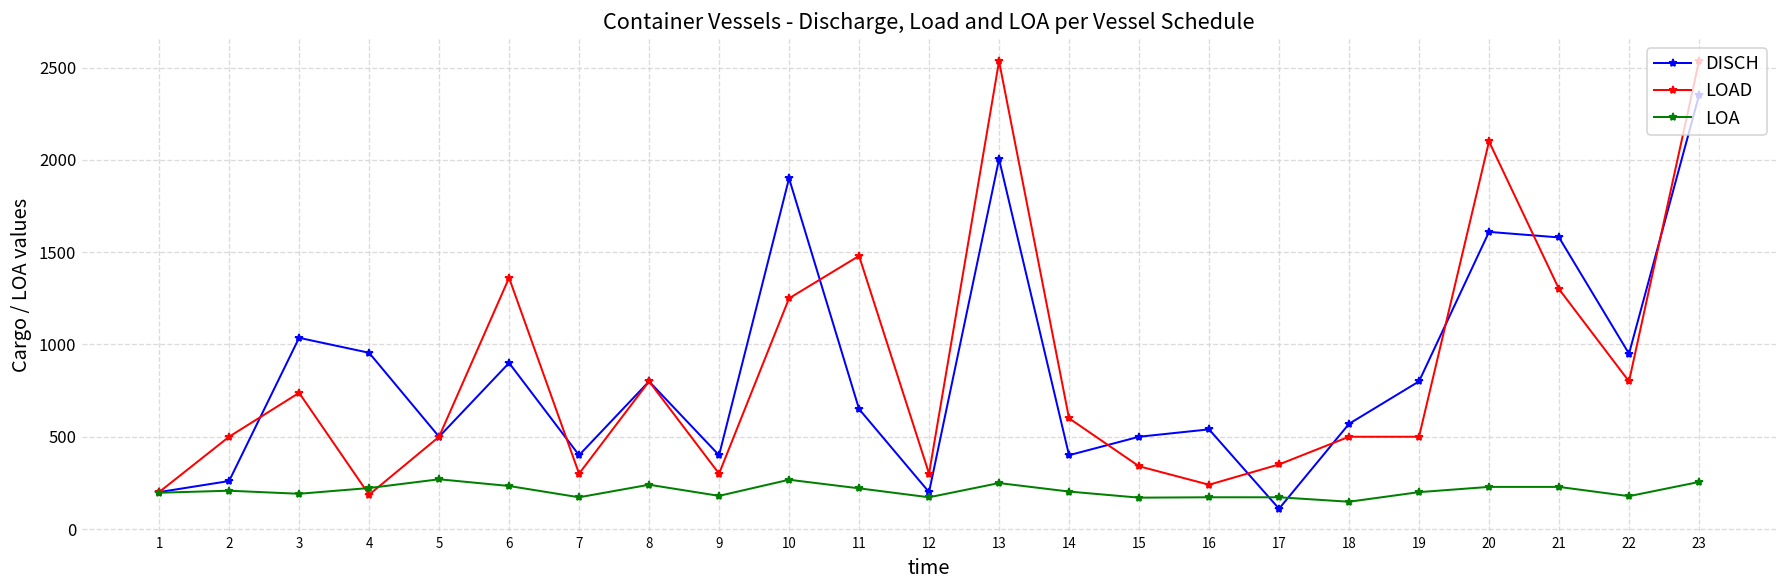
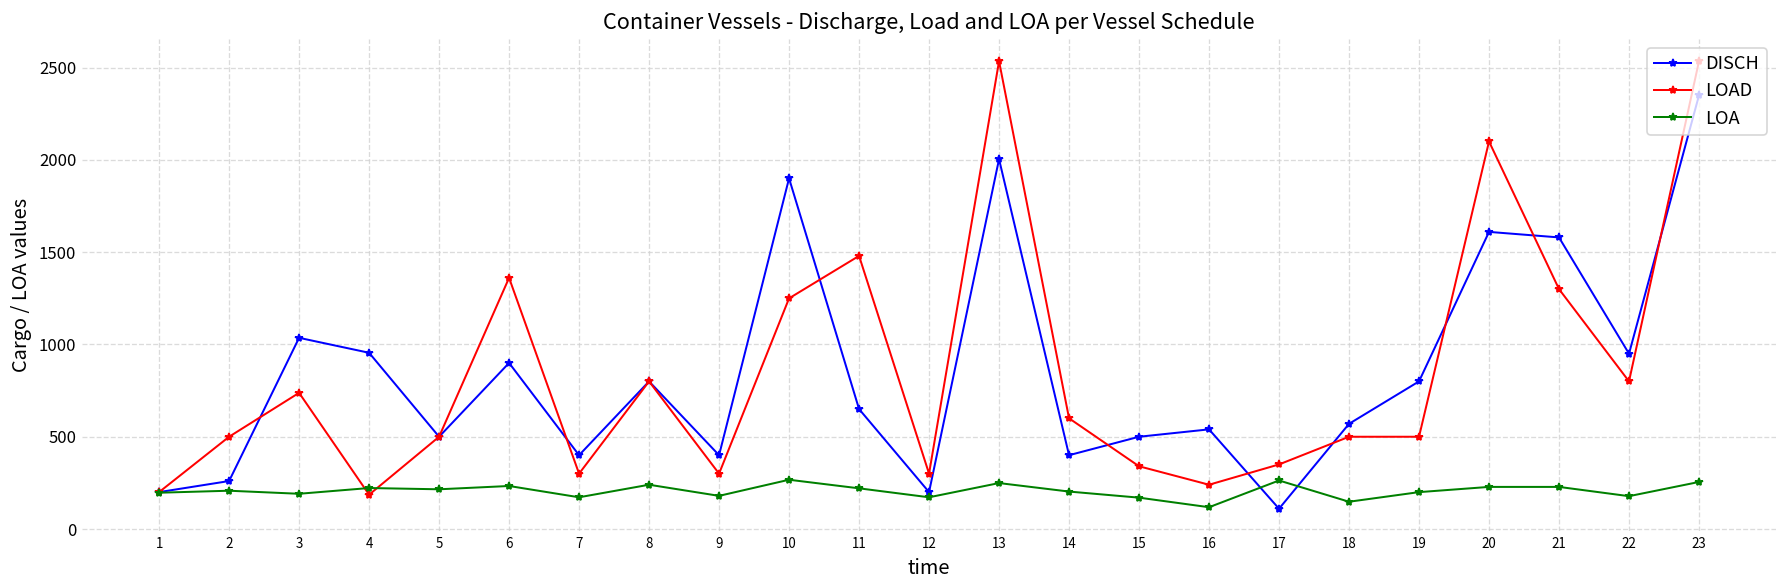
LOA, 5: 270 -> 220
LOA, 16: 170 -> 120
LOA, 17: 170 -> 260
